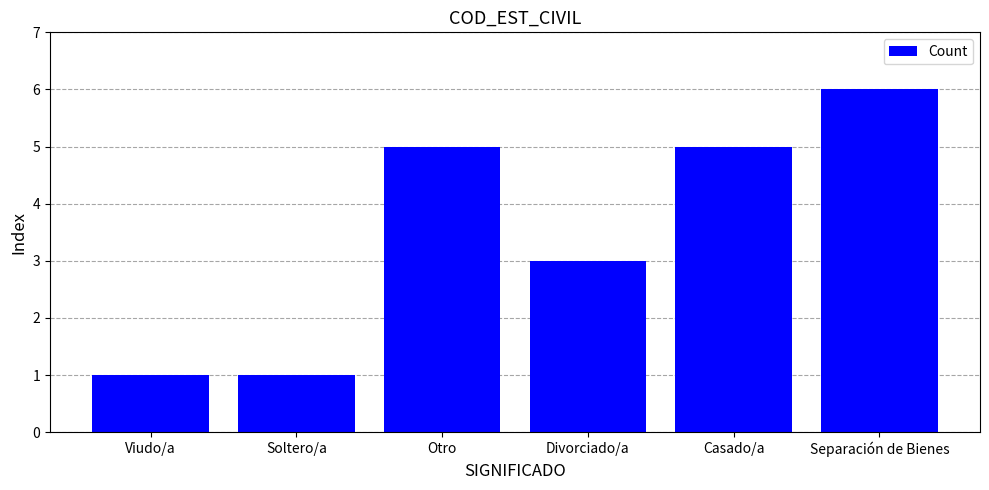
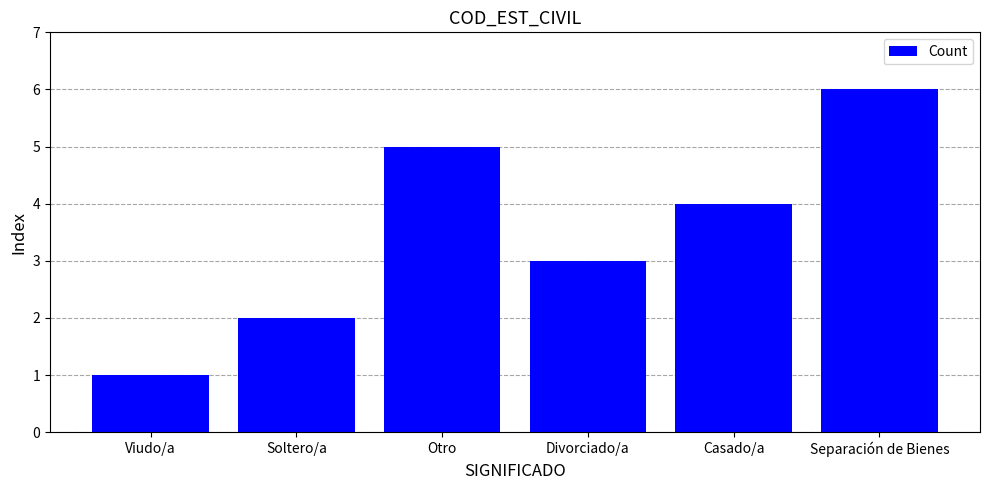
Soltero/a: 1 -> 2
Casado/a: 5 -> 4
